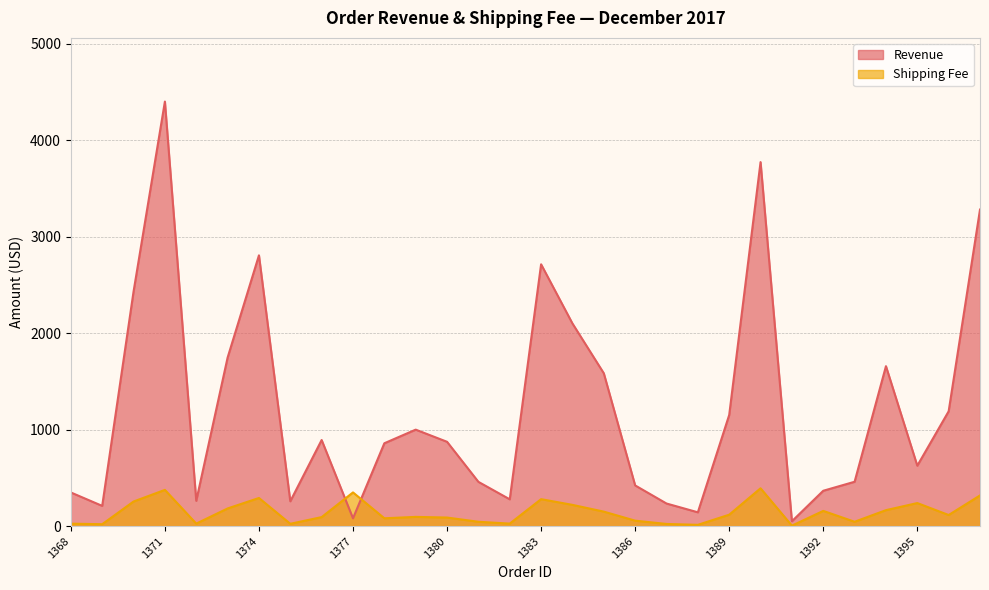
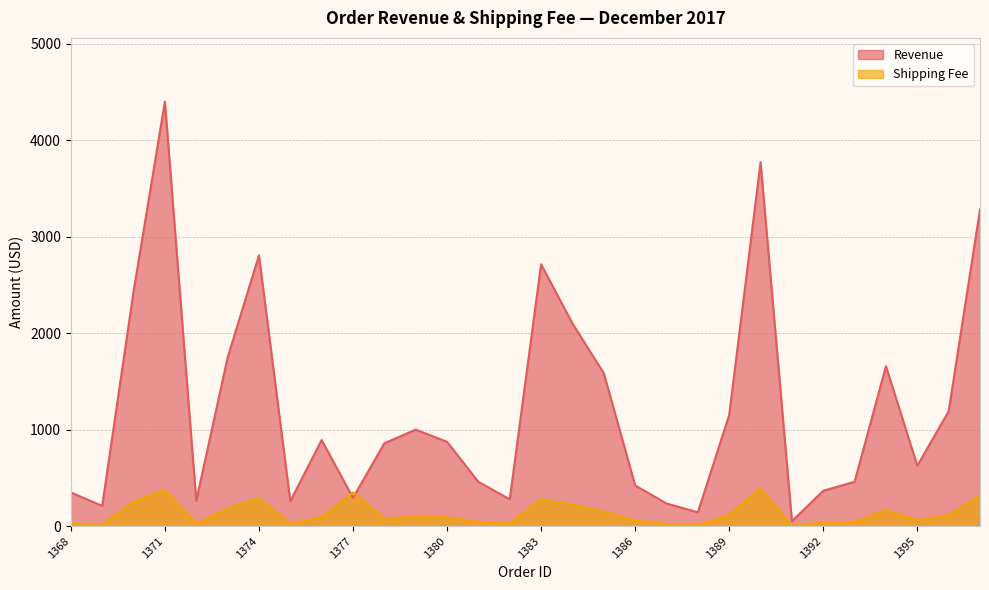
Revenue, 1377: 100 -> 300
Shipping Fee, 1392: 200 -> 0
Shipping Fee, 1395: 200 -> 100
